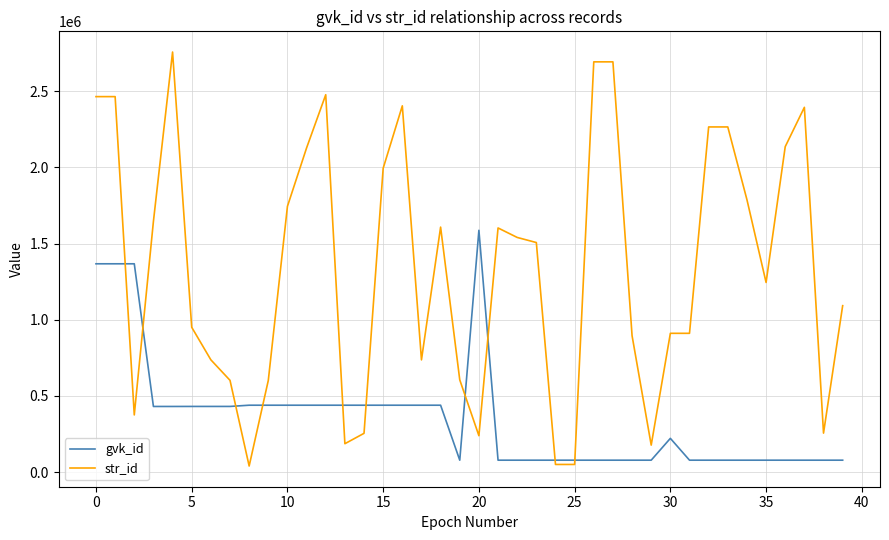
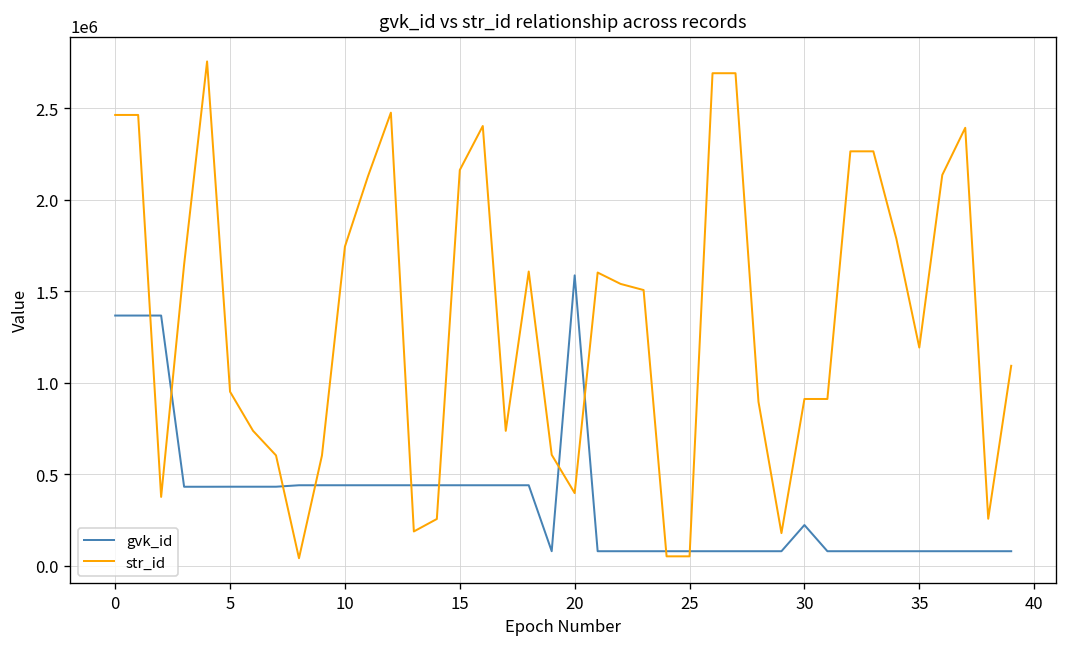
str_id, 15: 1990000 -> 2160000
str_id, 20: 240000 -> 400000
str_id, 35: 1240000 -> 1190000
